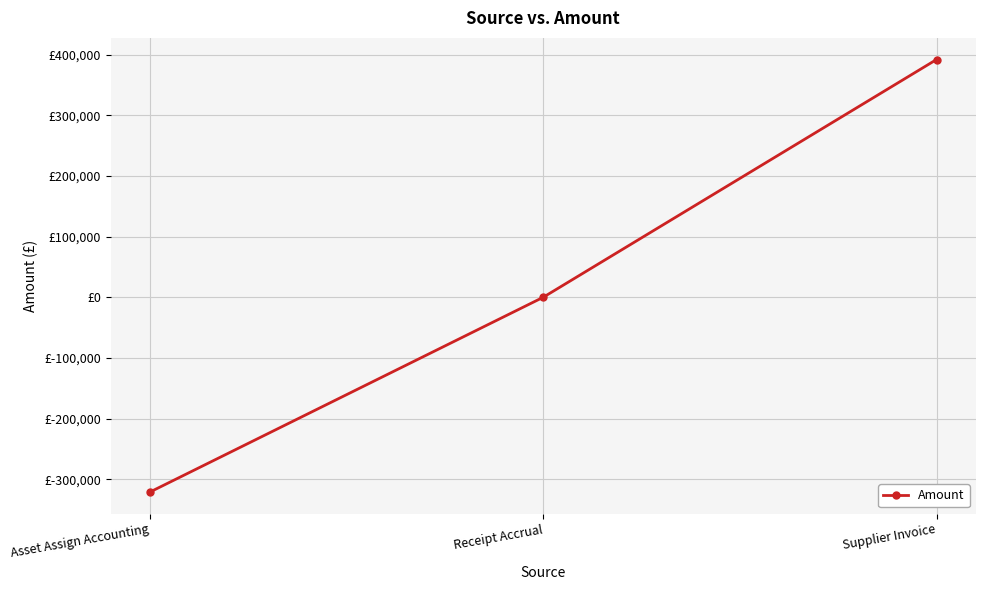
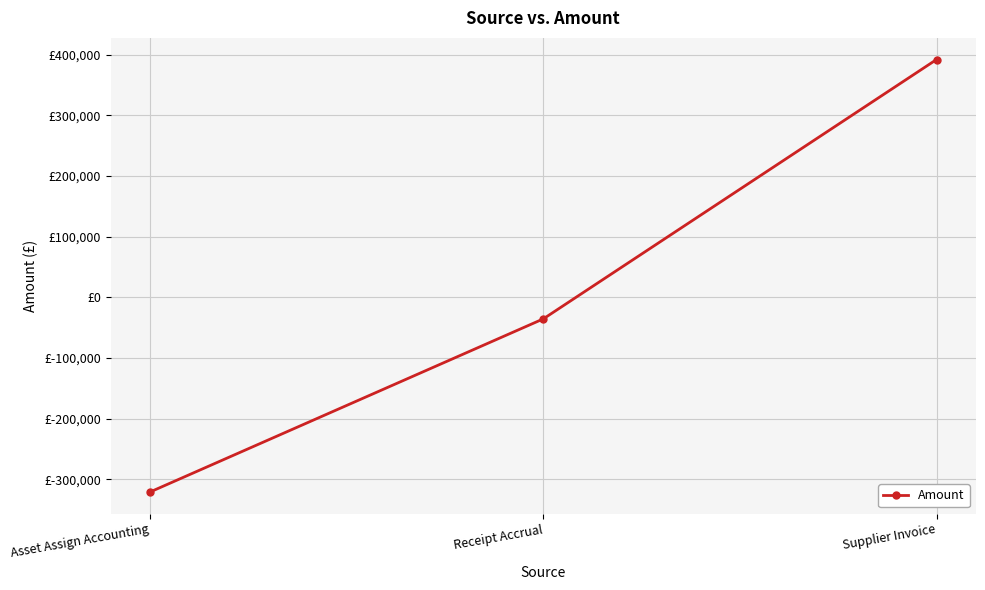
Receipt Accrual: £0 -> £-40,000
